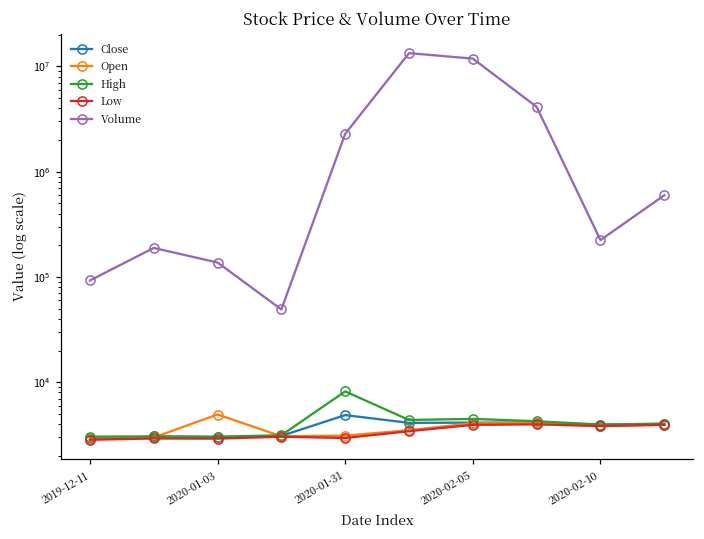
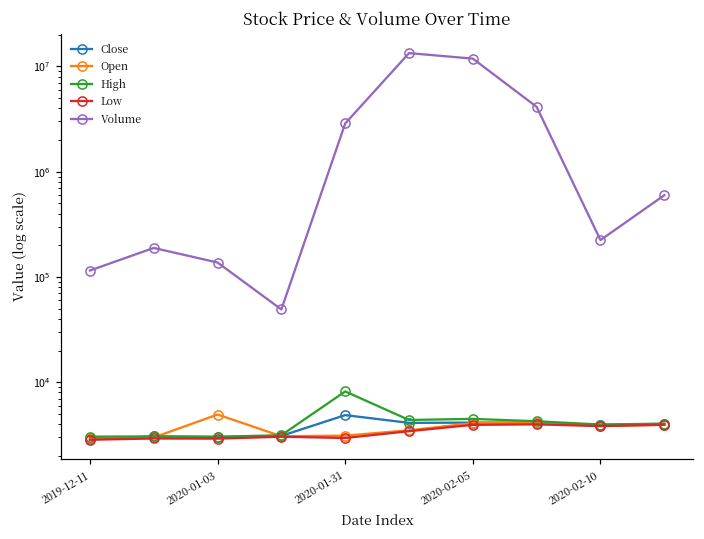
Volume, 2019-12-11: 90000 -> 120000
Volume, 2020-01-31: 2300000 -> 2900000
